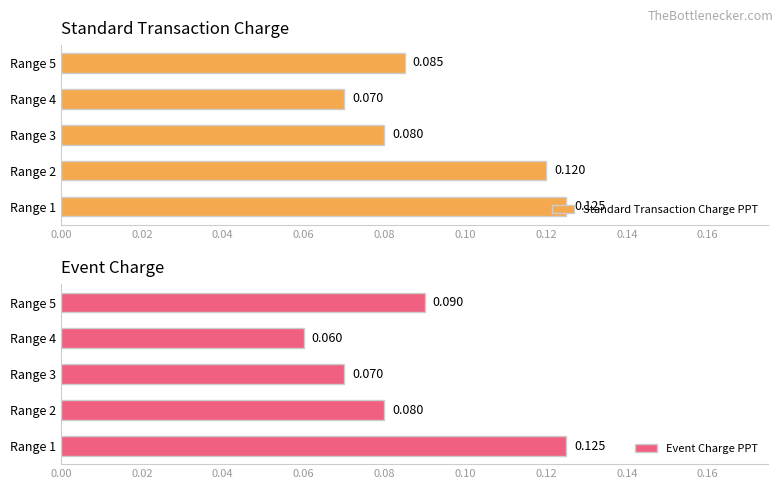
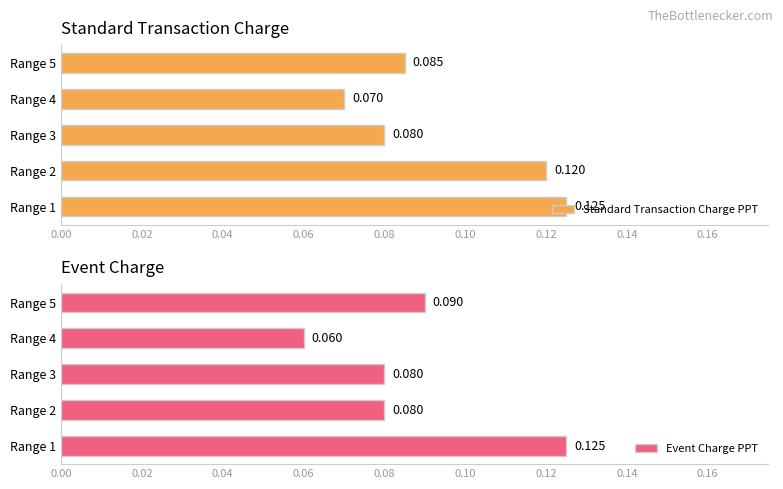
Event Charge, Range 3: 0.070 -> 0.080
